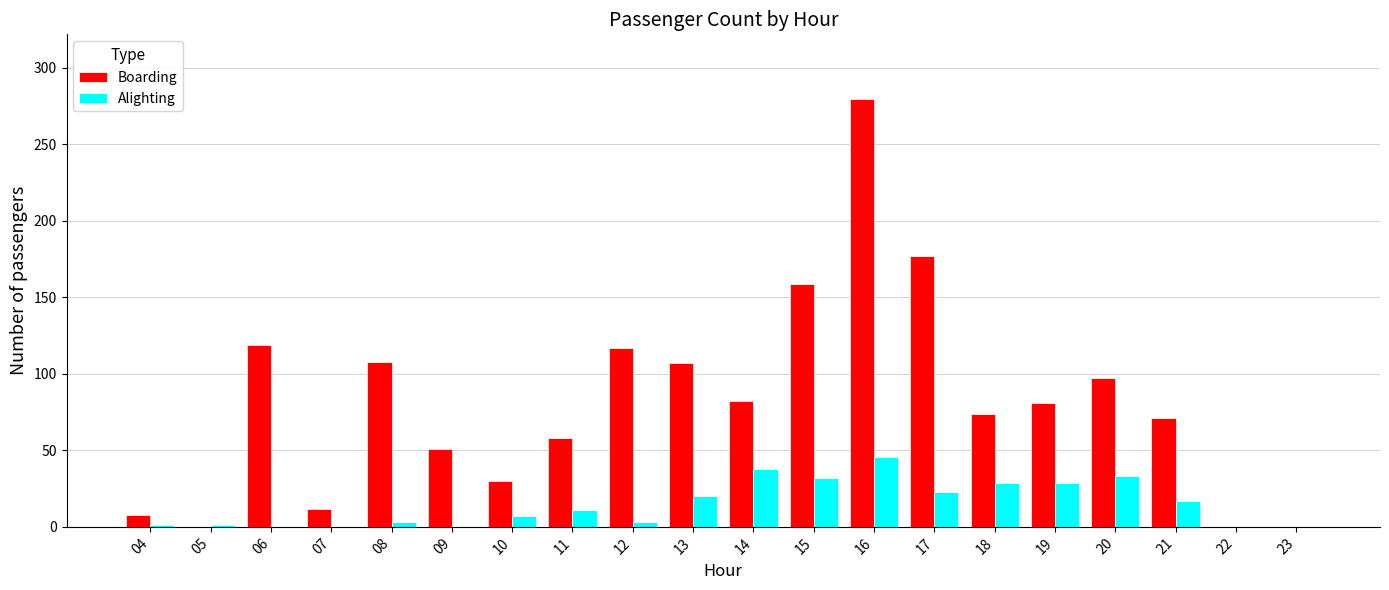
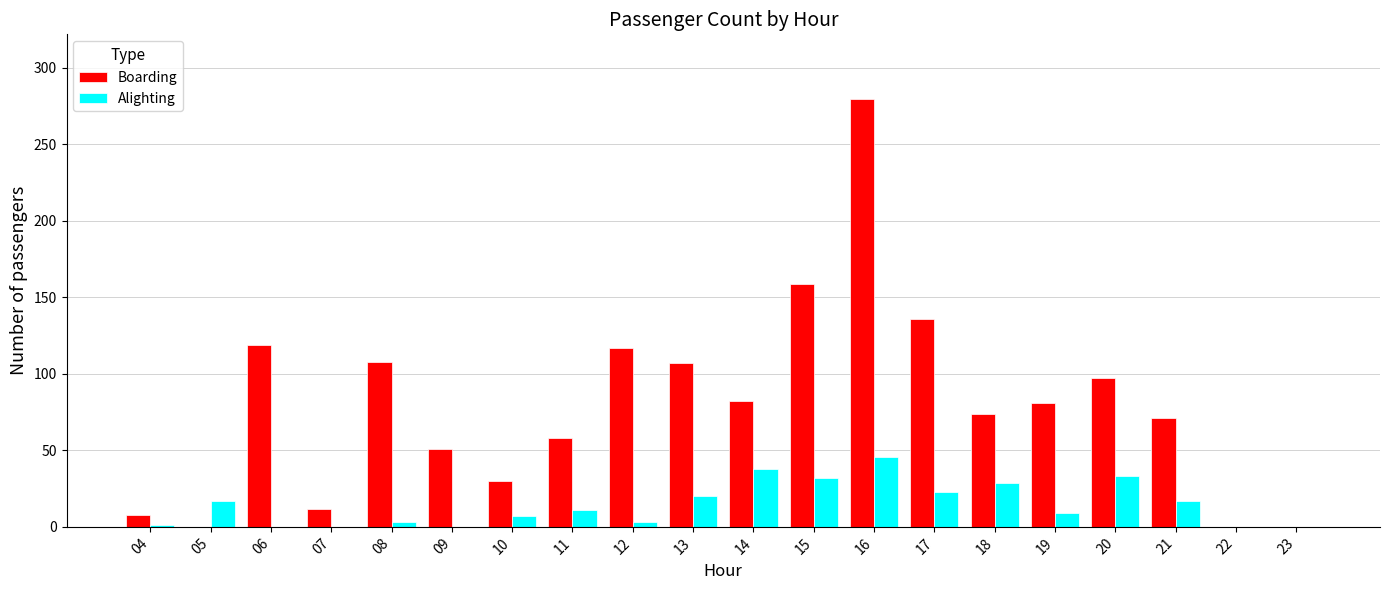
Alighting, 05: 1 -> 17
Boarding, 17: 177 -> 136
Alighting, 19: 29 -> 9
